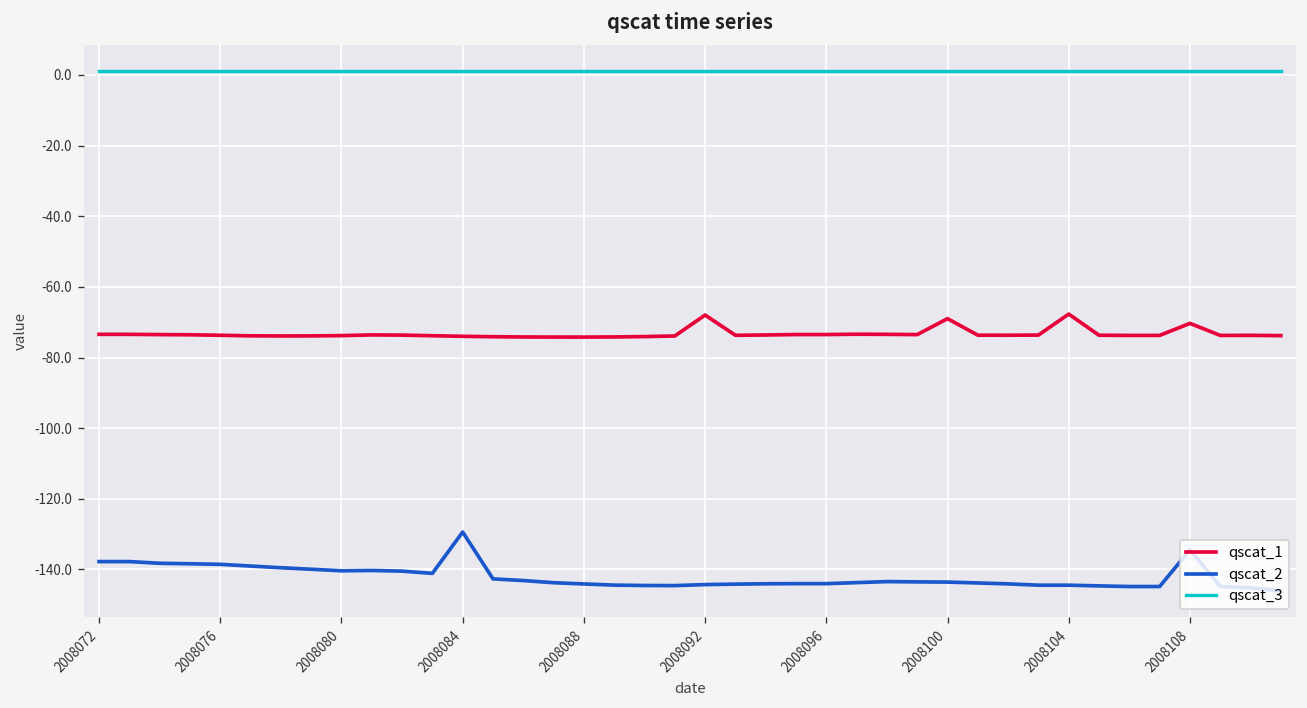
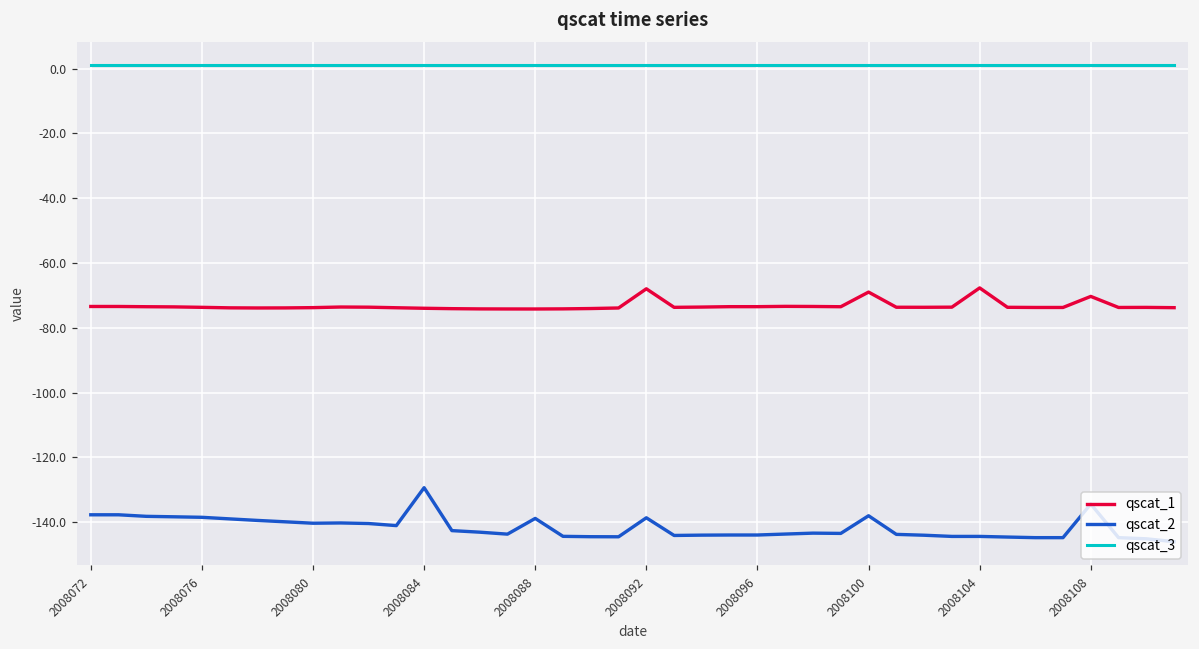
qscat_2, 2008088: -144 -> -139
qscat_2, 2008092: -144 -> -139
qscat_2, 2008100: -144 -> -138
